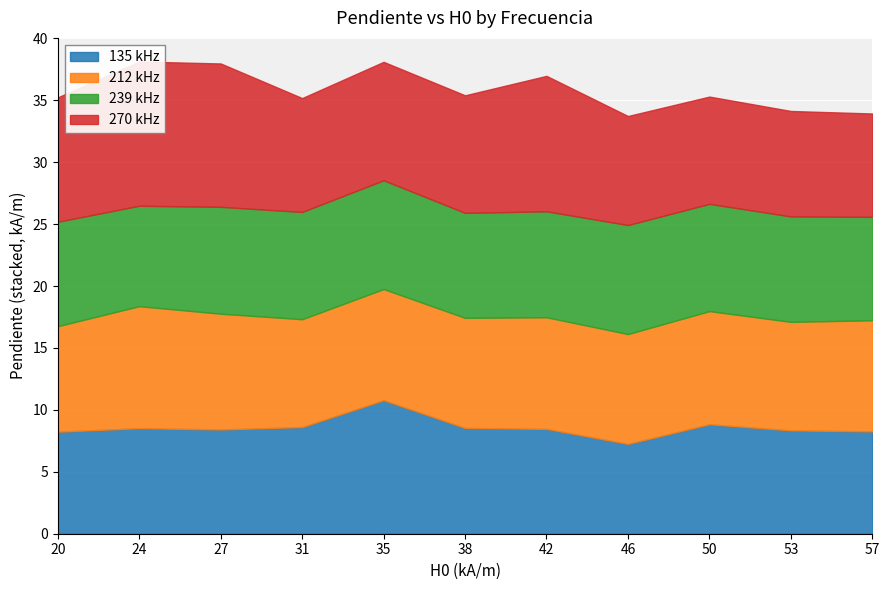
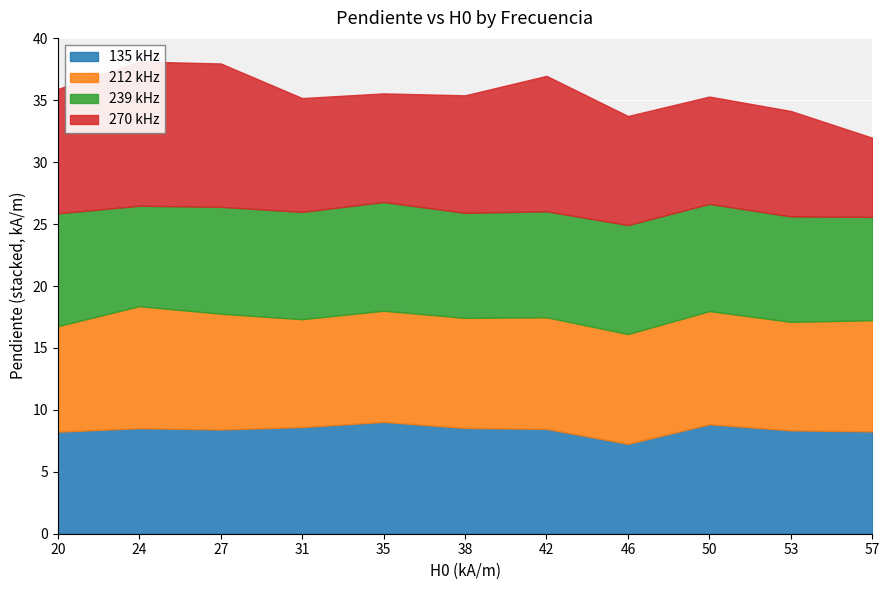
239 kHz, 20: 8.4 -> 9.1
135 kHz, 35: 10.8 -> 9.0
270 kHz, 35: 9.6 -> 8.8
270 kHz, 57: 8.3 -> 6.4
